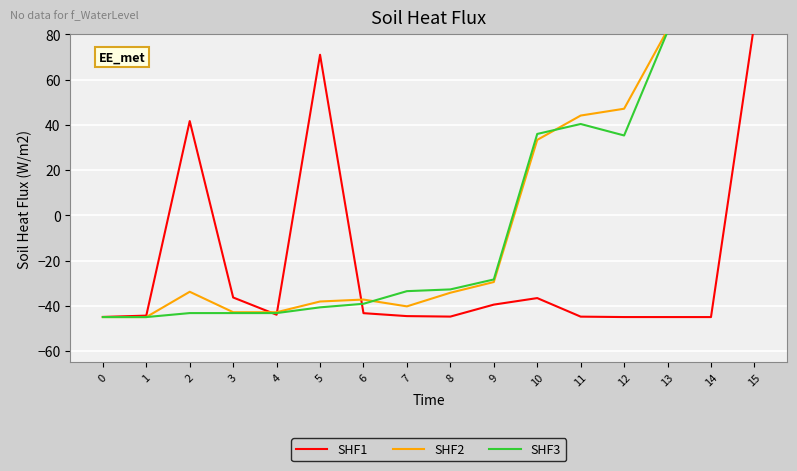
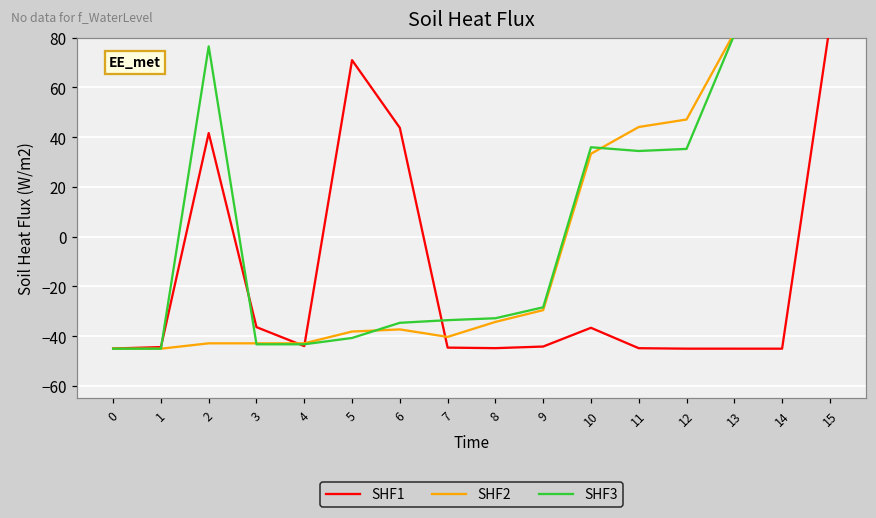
SHF2, 2: -34 -> -43
SHF3, 2: -43 -> 77
SHF1, 6: -43 -> 44
SHF3, 6: -39 -> -35
SHF1, 9: -39 -> -44
SHF3, 11: 40 -> 34
